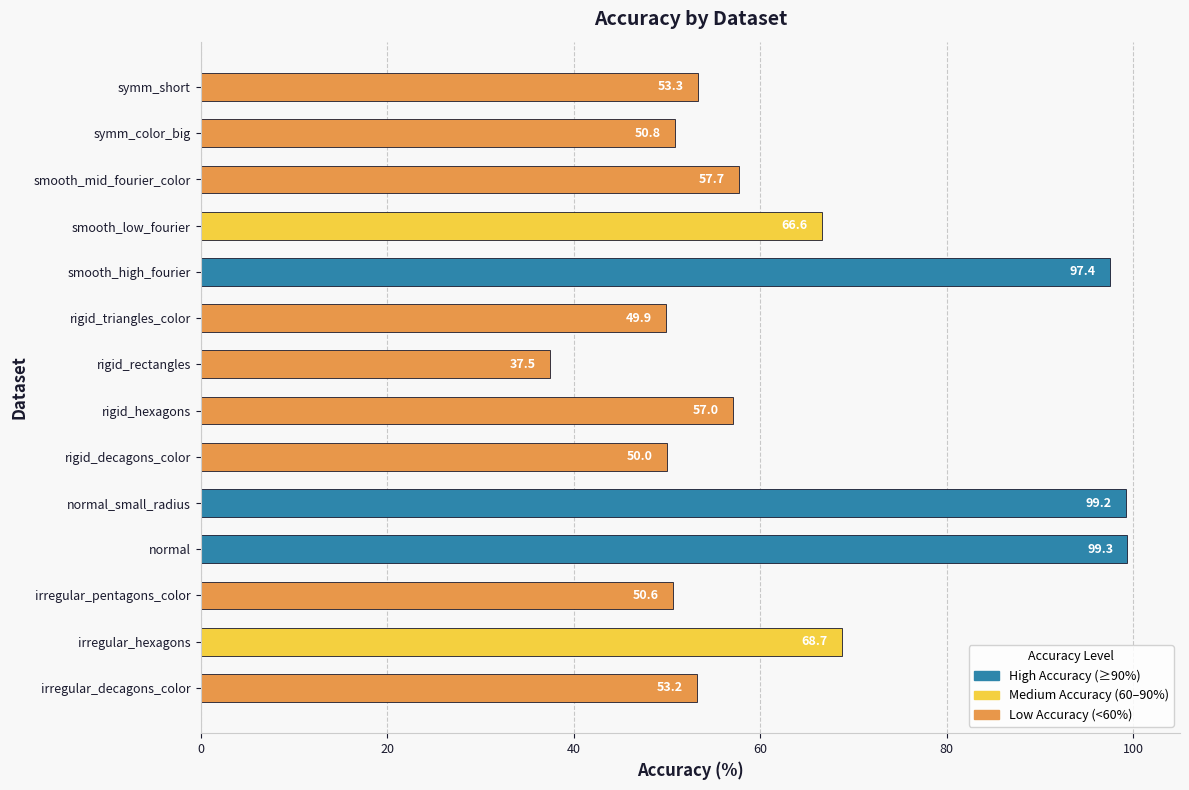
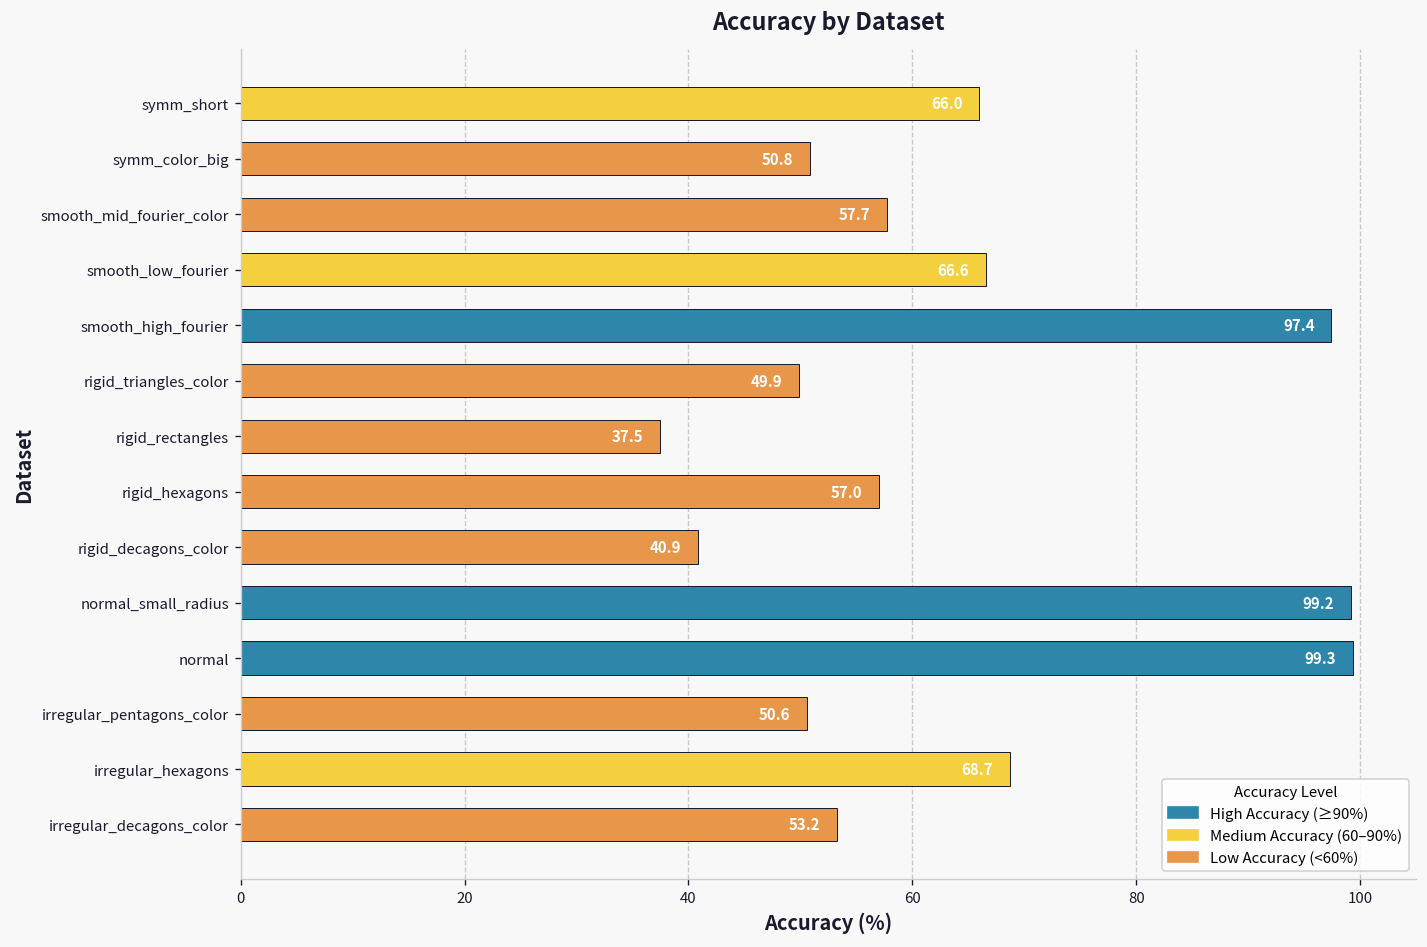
symm_short: 53.3 -> 66.0
rigid_decagons_color: 50.0 -> 40.9
